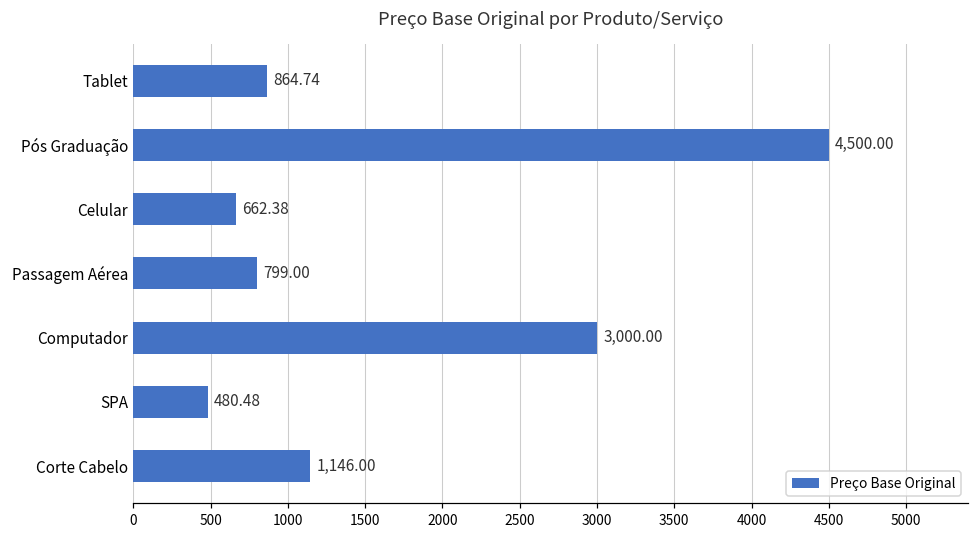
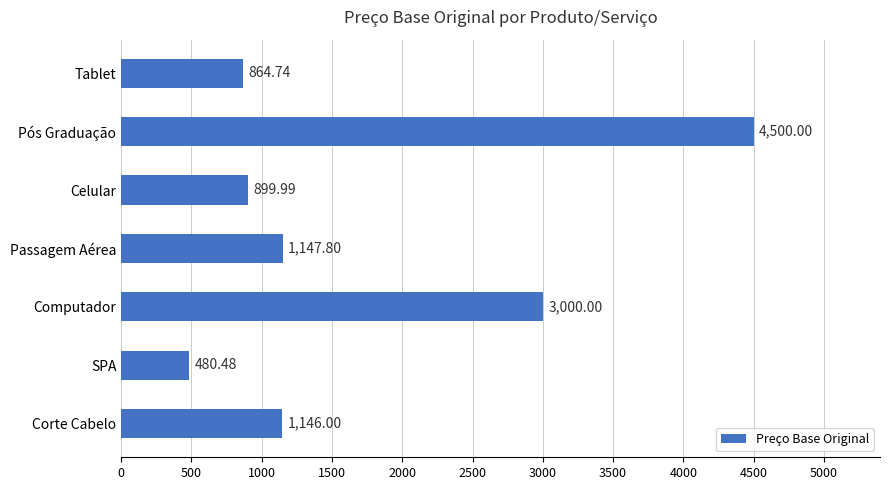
Celular: 662.38 -> 899.99
Passagem Aérea: 799.00 -> 1,147.80
